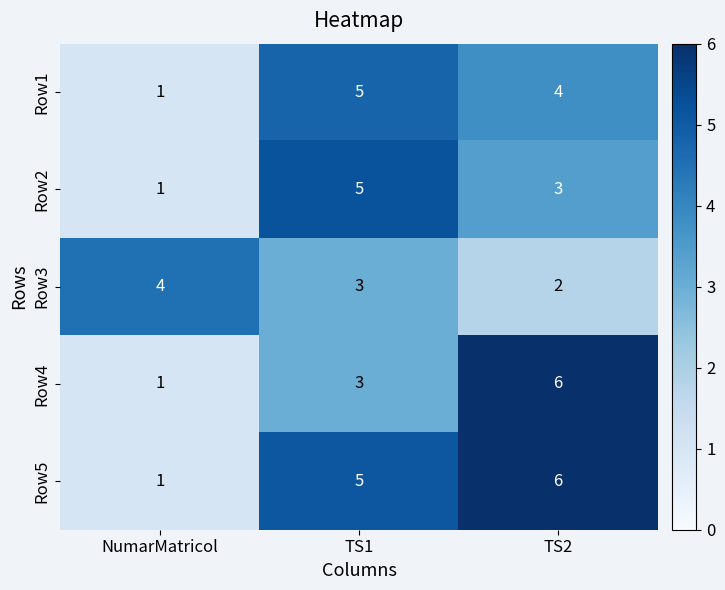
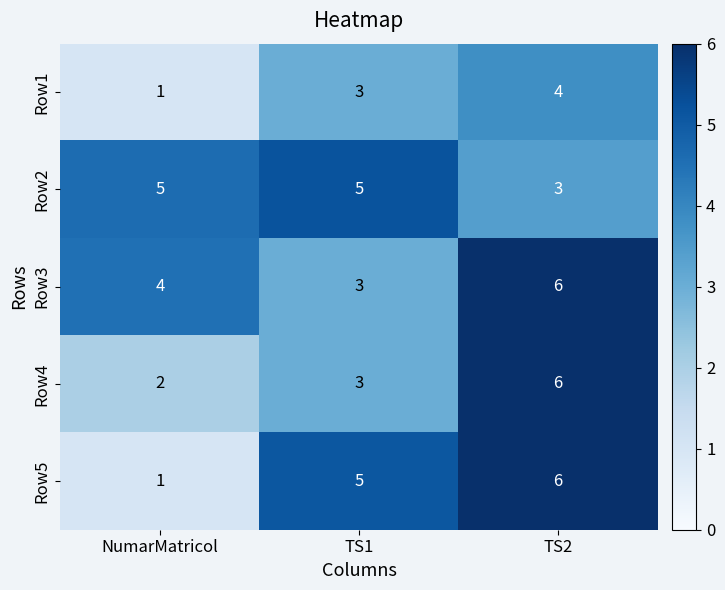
Row1, TS1: 5 -> 3
Row2, NumarMatricol: 1 -> 5
Row3, TS2: 2 -> 6
Row4, NumarMatricol: 1 -> 2
